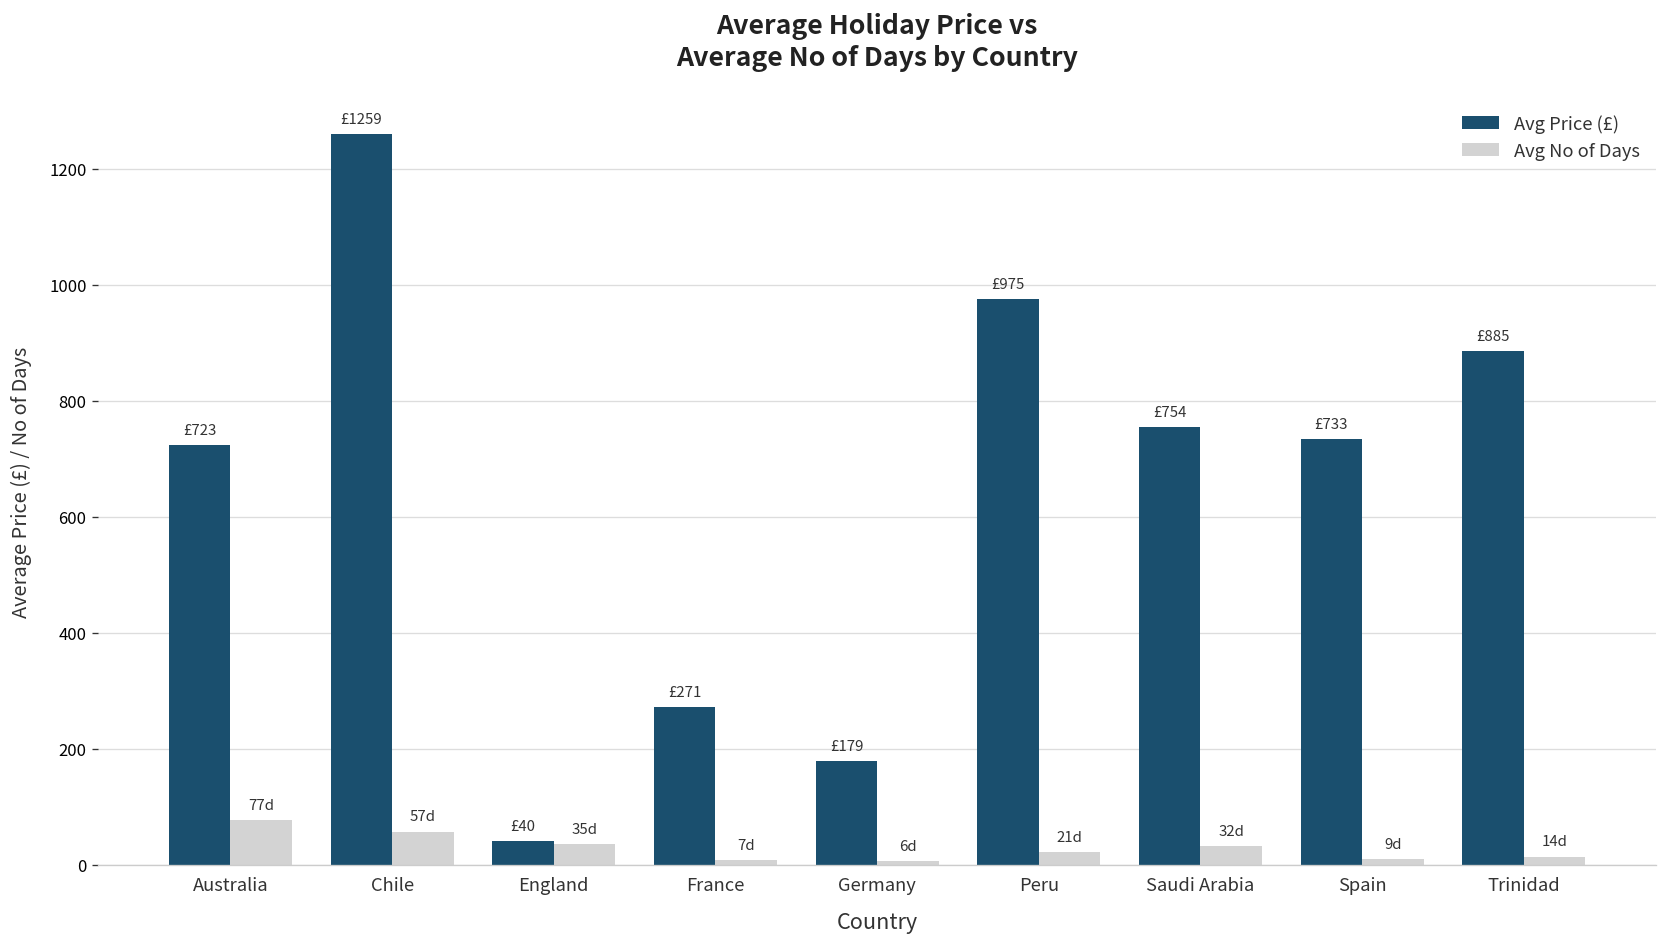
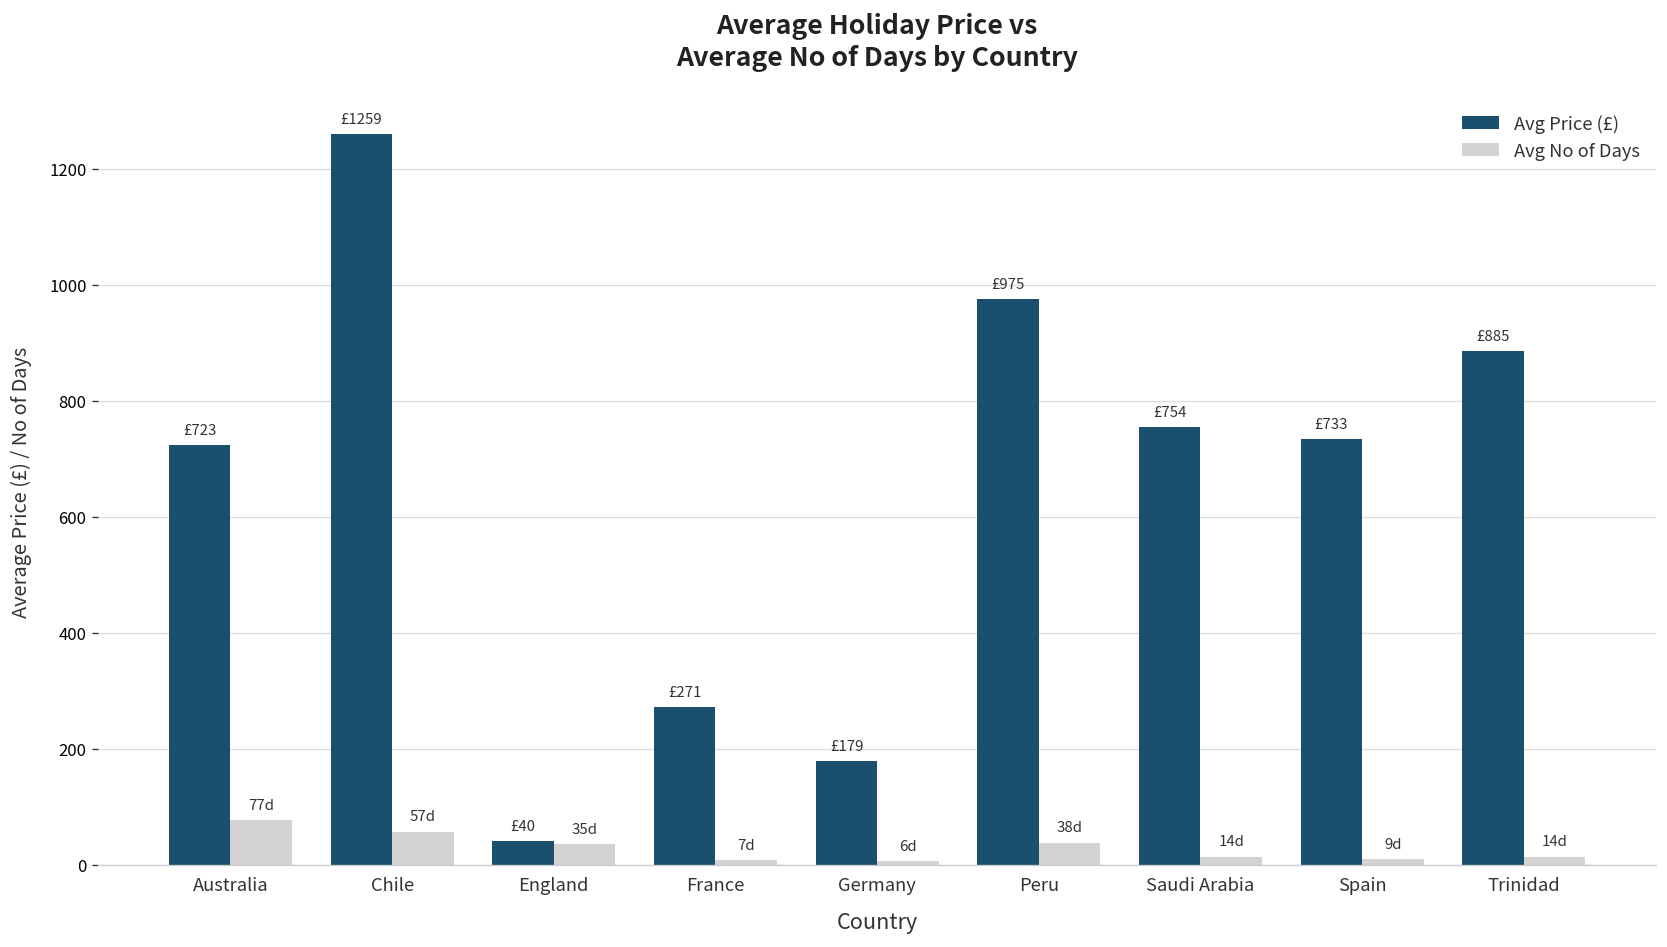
Avg No of Days, Peru: 21d -> 38d
Avg No of Days, Saudi Arabia: 32d -> 14d
